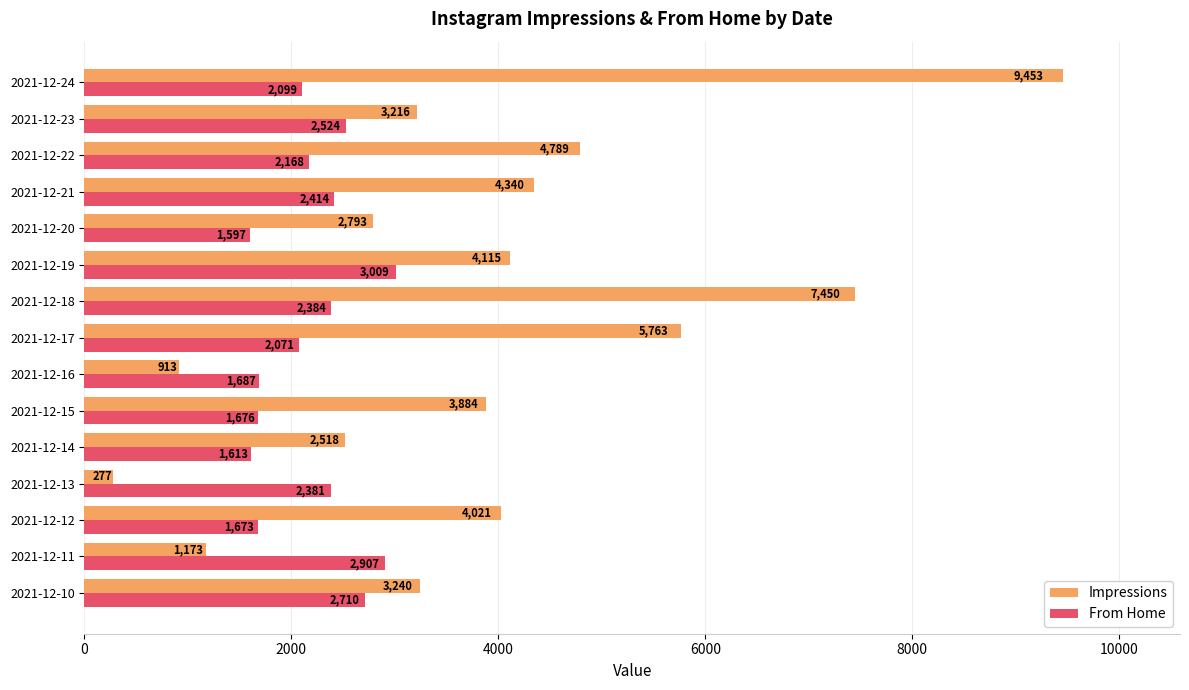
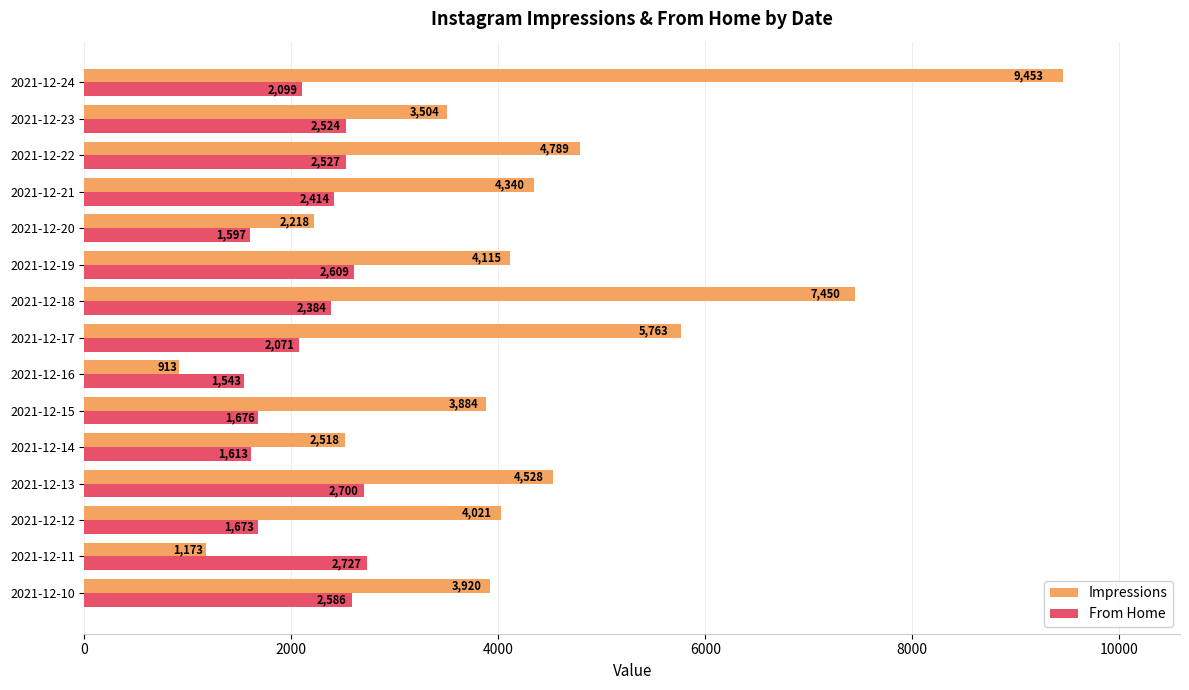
Impressions, 2021-12-23: 3,216 -> 3,504
From Home, 2021-12-22: 2,168 -> 2,527
Impressions, 2021-12-20: 2,793 -> 2,218
From Home, 2021-12-19: 3,009 -> 2,609
From Home, 2021-12-16: 1,687 -> 1,543
Impressions, 2021-12-13: 277 -> 4,528
From Home, 2021-12-13: 2,381 -> 2,700
From Home, 2021-12-11: 2,907 -> 2,727
Impressions, 2021-12-10: 3,240 -> 3,920
From Home, 2021-12-10: 2,710 -> 2,586
